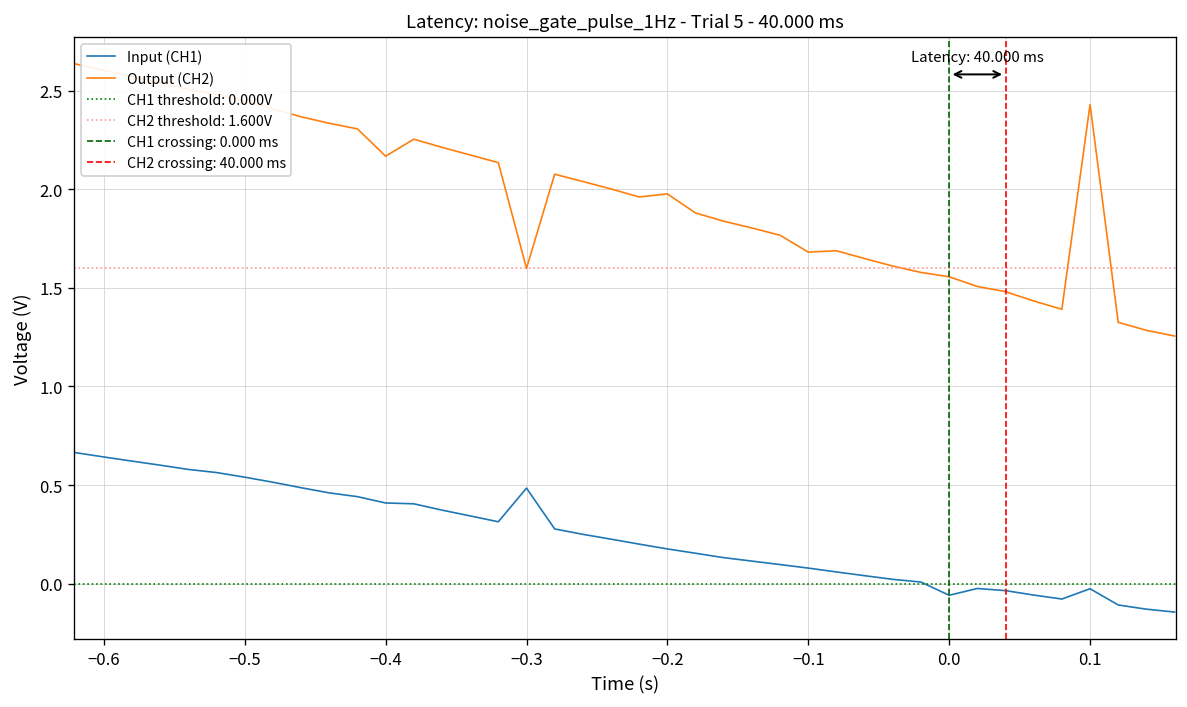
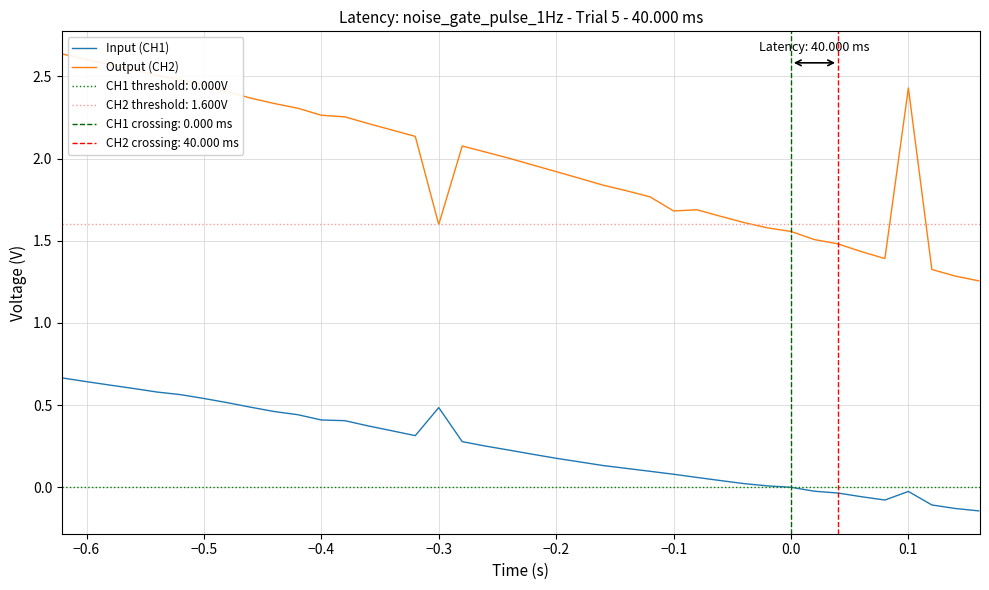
Output (CH2), −0.4: 2.17 -> 2.26
Output (CH2), −0.2: 1.98 -> 1.92
Input (CH1), 0.0: -0.06 -> 0.00
